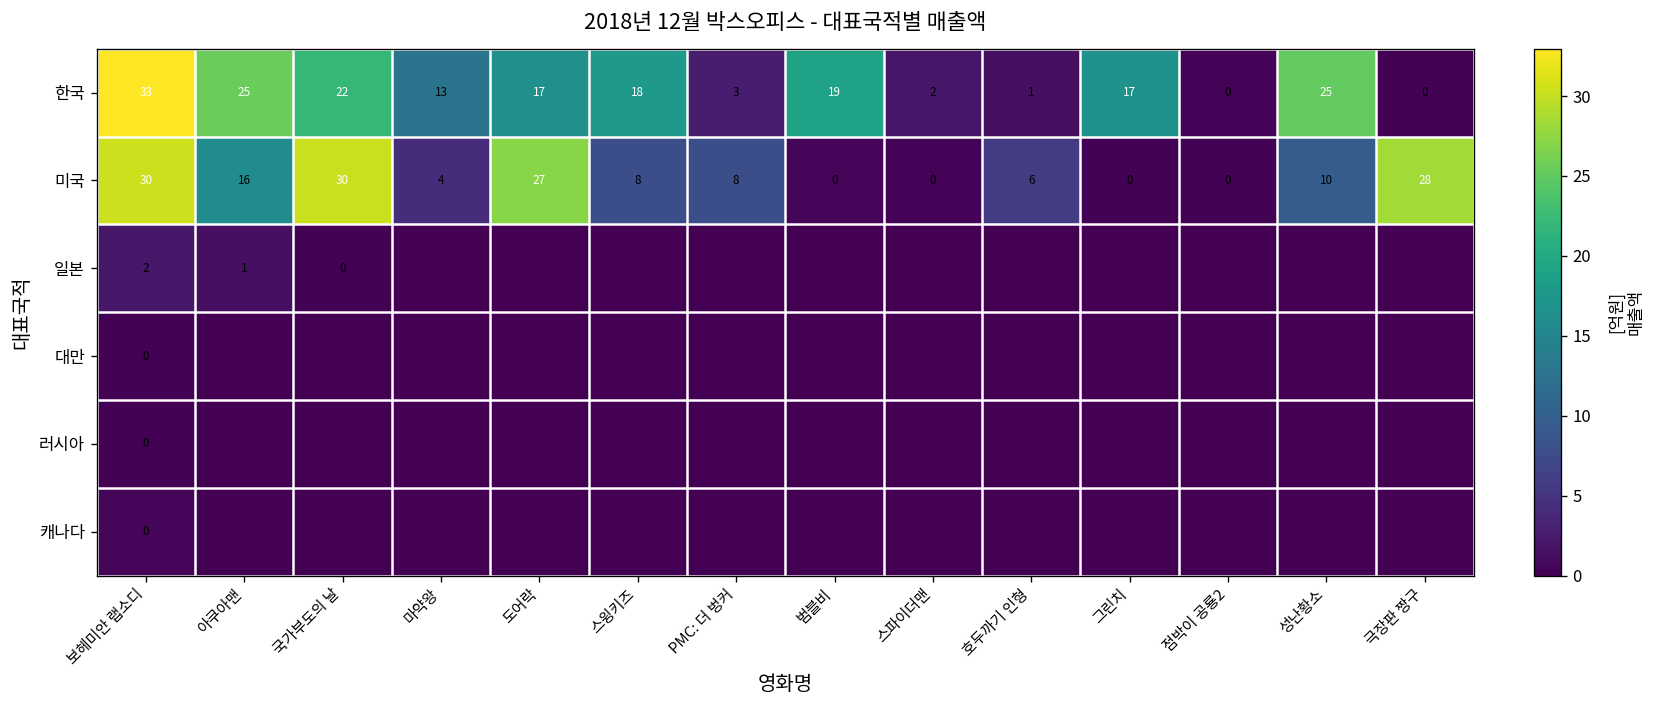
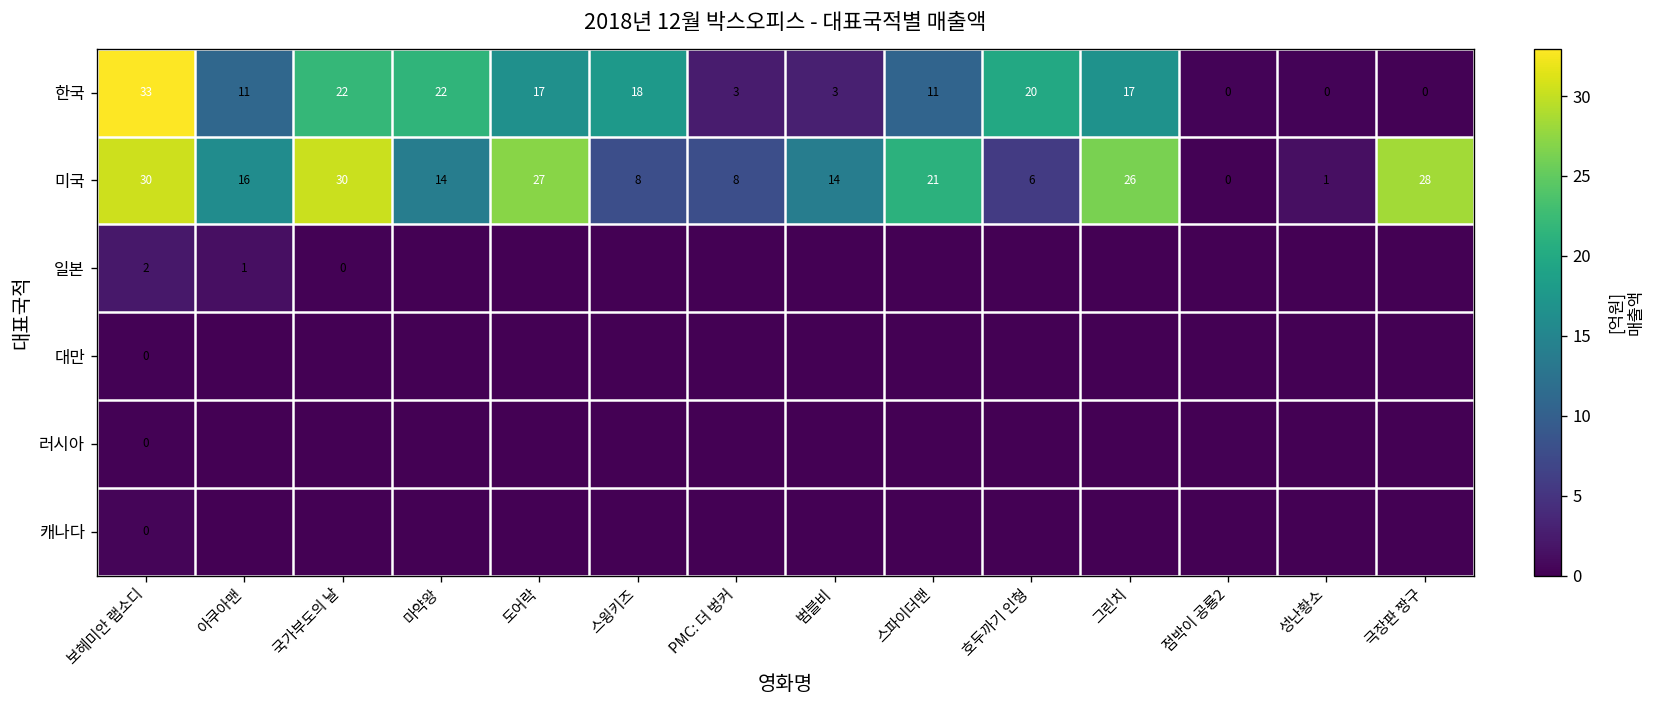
한국, 아쿠아맨: 25 -> 11
한국, 마약왕: 13 -> 22
한국, 범블비: 19 -> 3
한국, 스파이더맨: 2 -> 11
한국, 호두까기 인형: 1 -> 20
한국, 성난황소: 25 -> 0
미국, 마약왕: 4 -> 14
미국, 범블비: 0 -> 14
미국, 스파이더맨: 0 -> 21
미국, 그린치: 0 -> 26
미국, 성난황소: 10 -> 1
